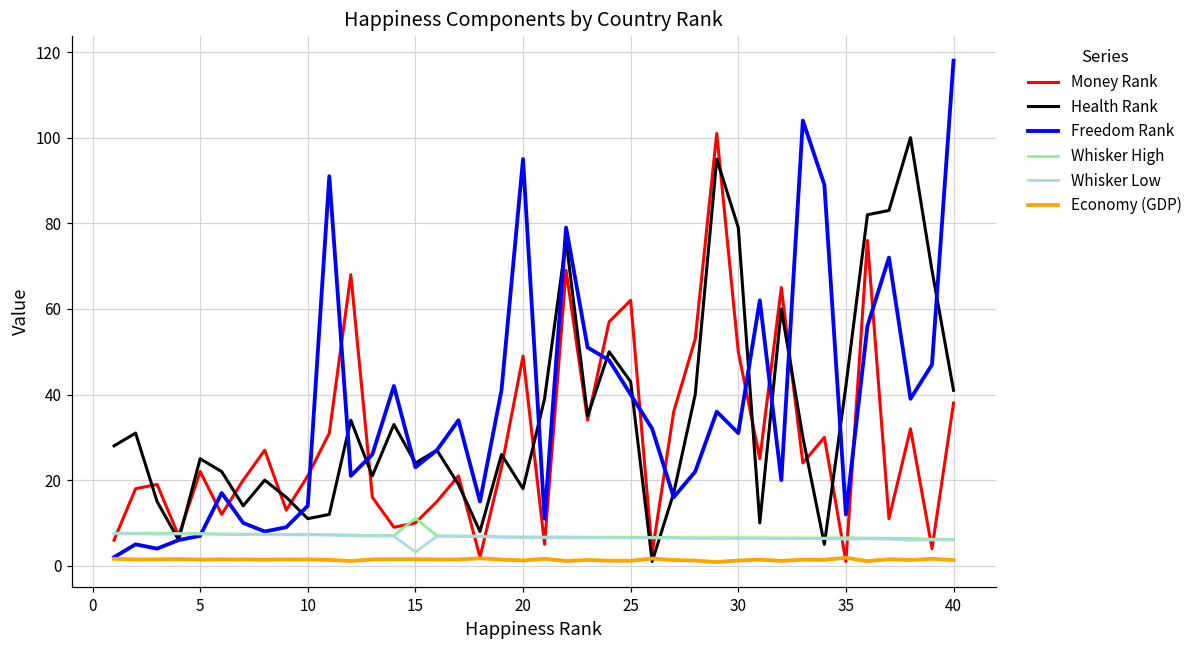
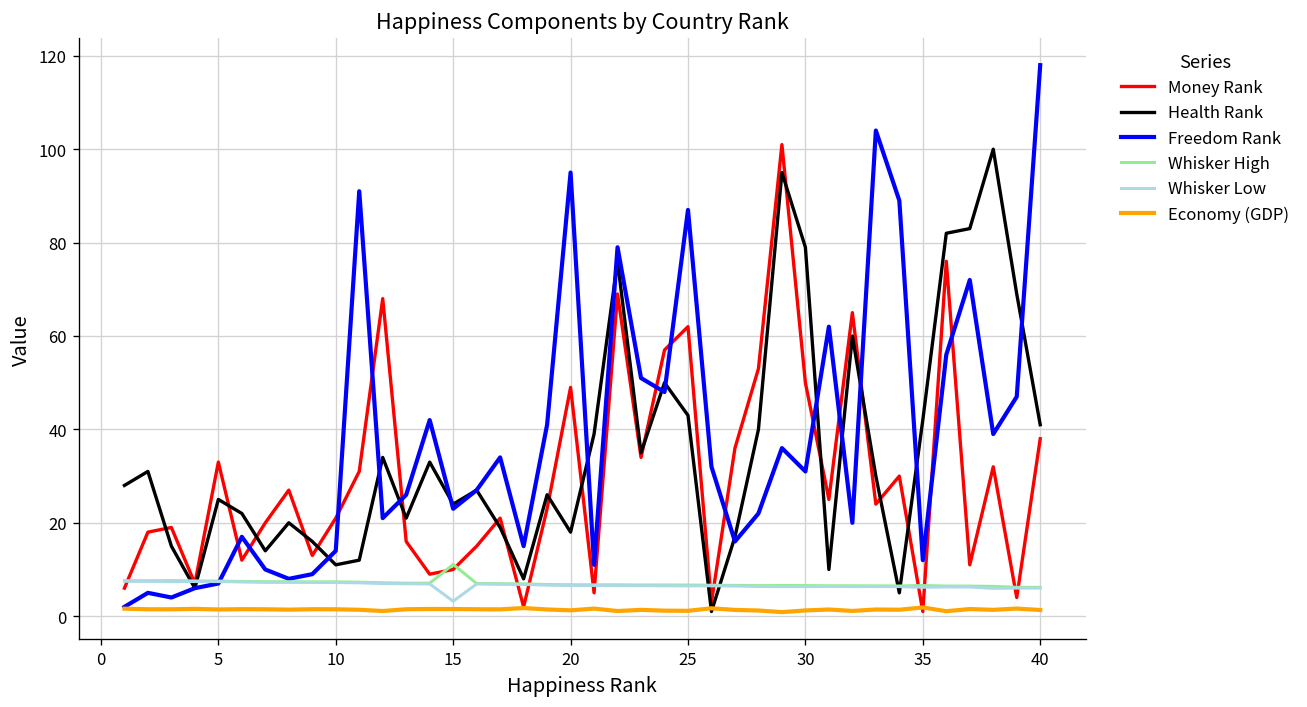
Money Rank, 5: 22 -> 33
Freedom Rank, 25: 40 -> 87
